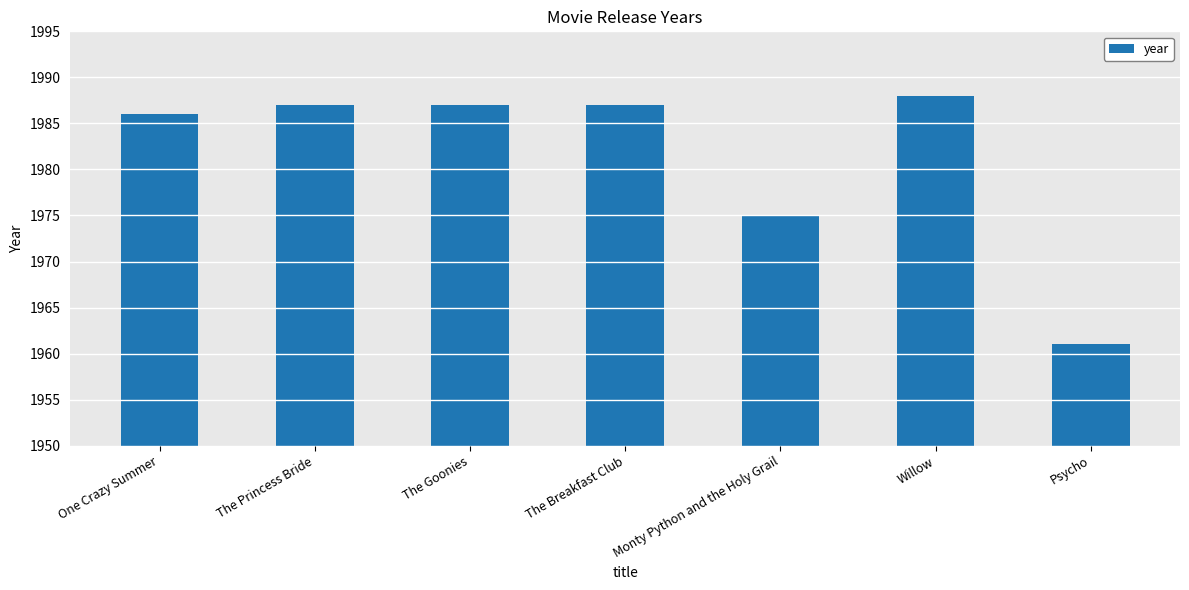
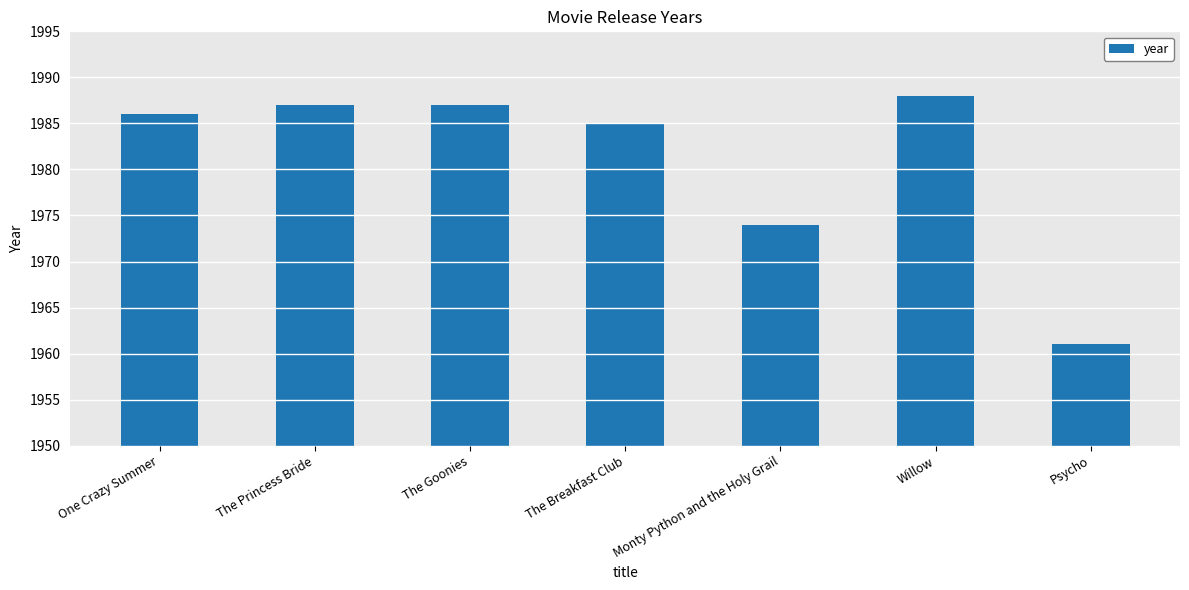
The Breakfast Club: 1987 -> 1985
Monty Python and the Holy Grail: 1975 -> 1974
